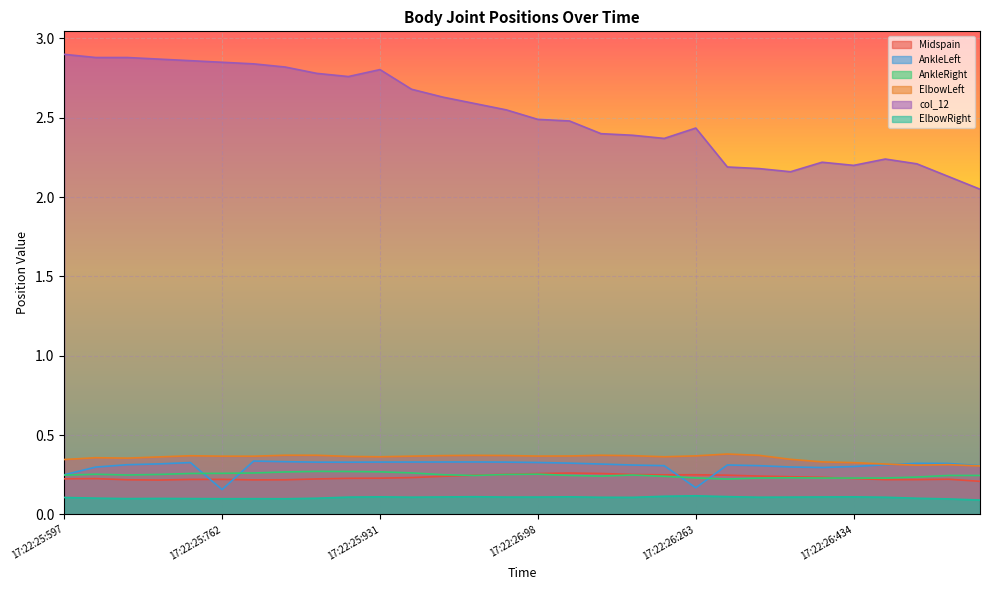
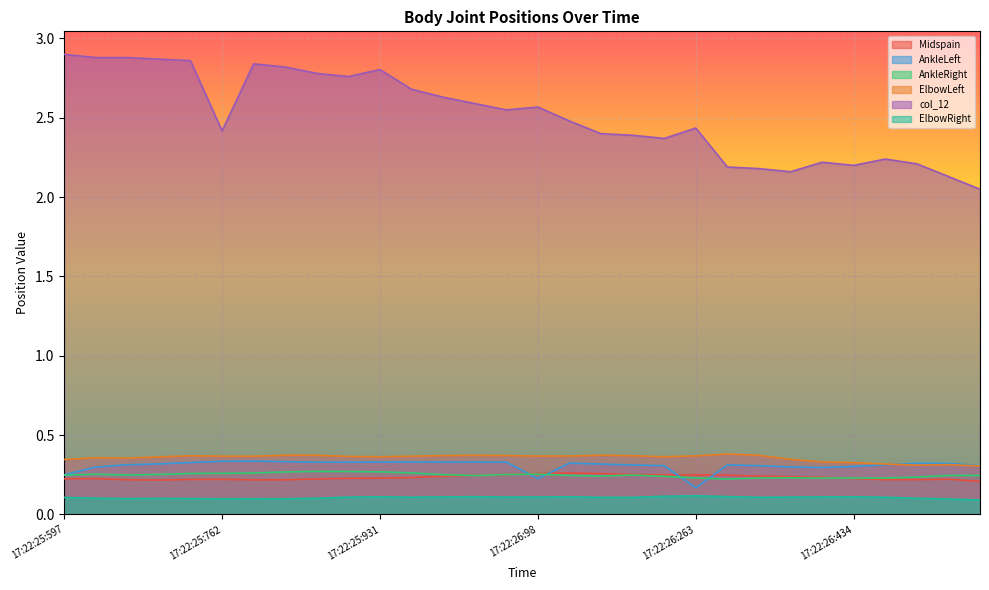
AnkleLeft, 17:22:25:762: 0.16 -> 0.34
col_12, 17:22:25:762: 2.85 -> 2.42
AnkleLeft, 17:22:26:98: 0.33 -> 0.23
col_12, 17:22:26:98: 2.49 -> 2.57
